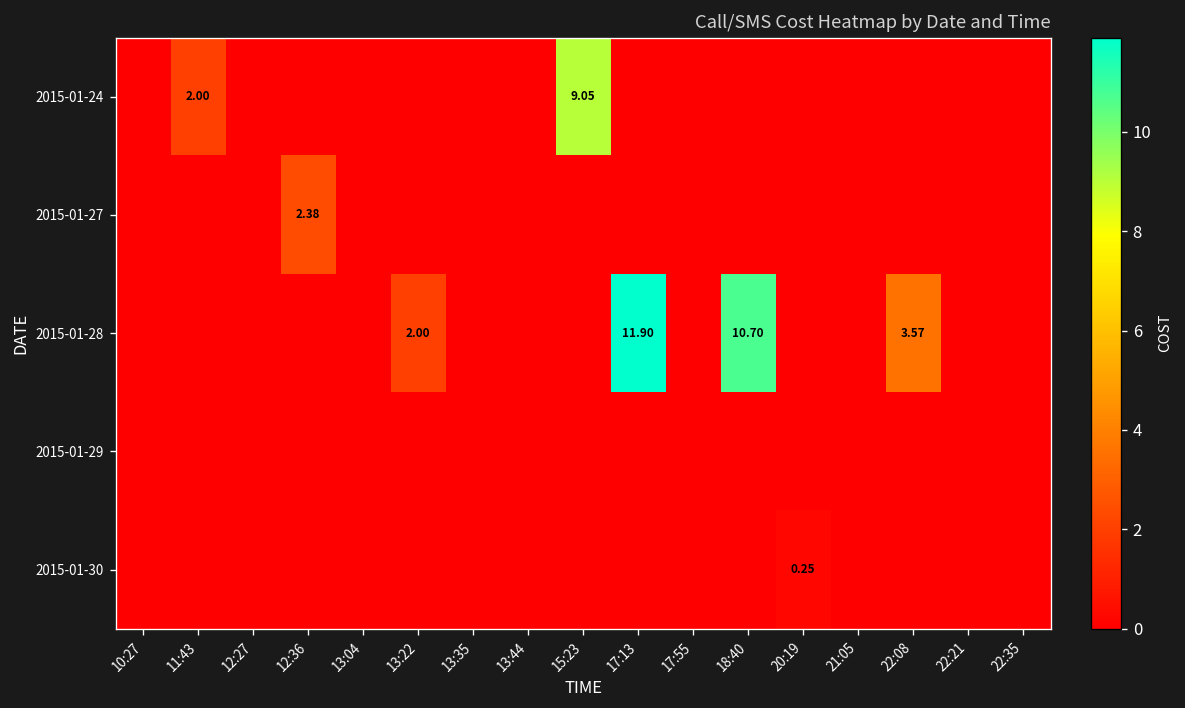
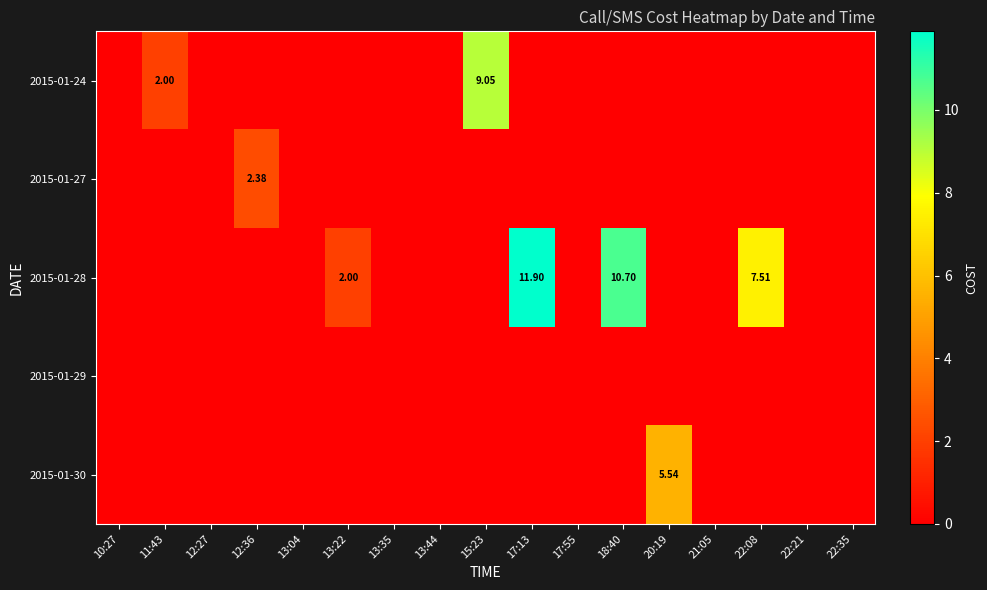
2015-01-28, 22:08: 3.57 -> 7.51
2015-01-30, 20:19: 0.25 -> 5.54
